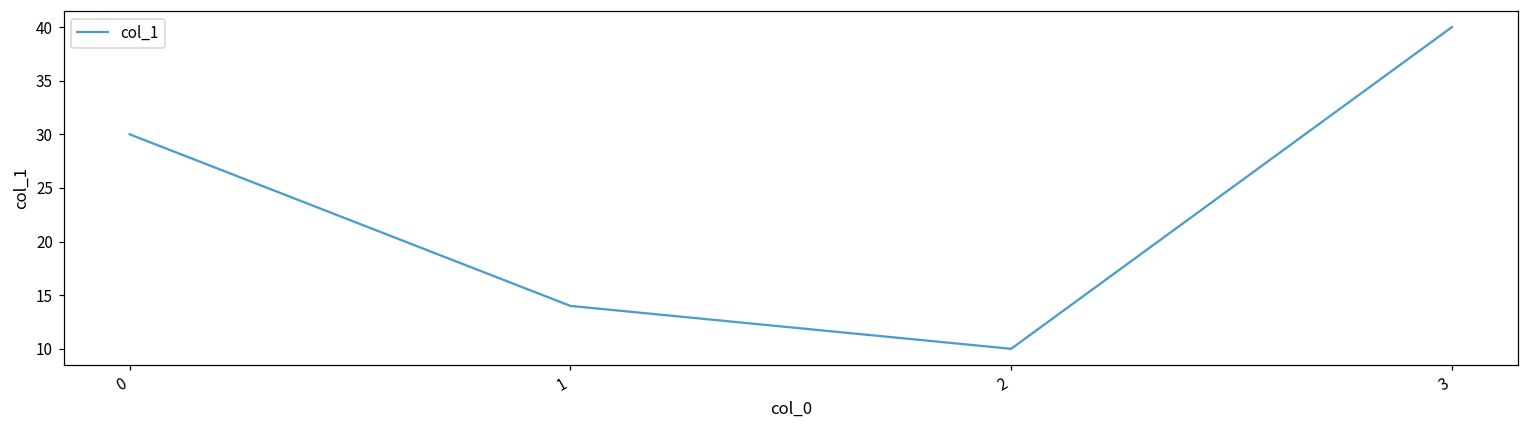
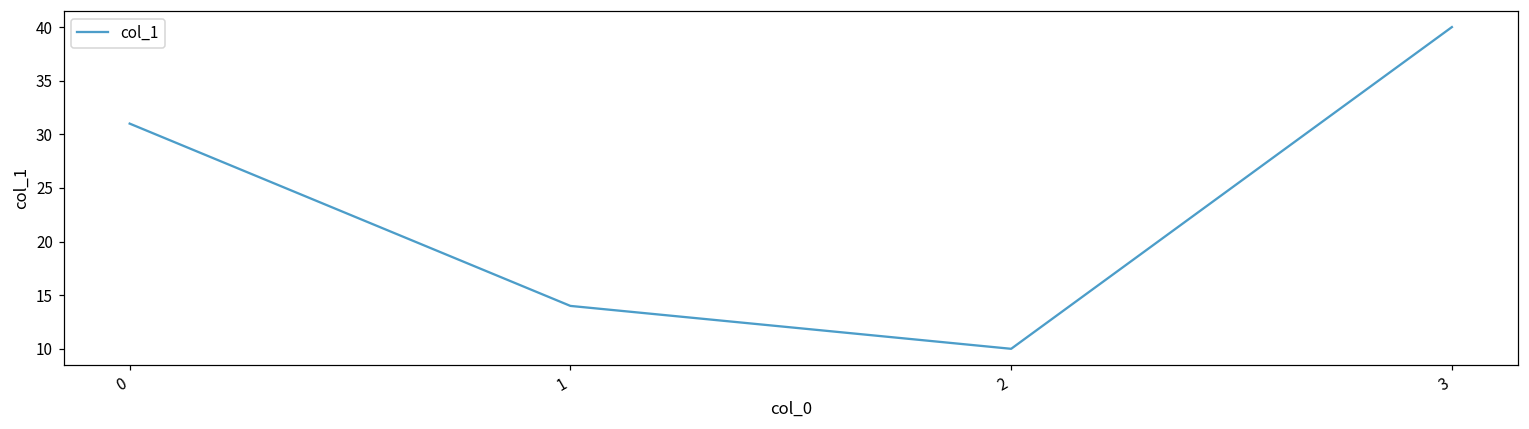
0: 30 -> 31
